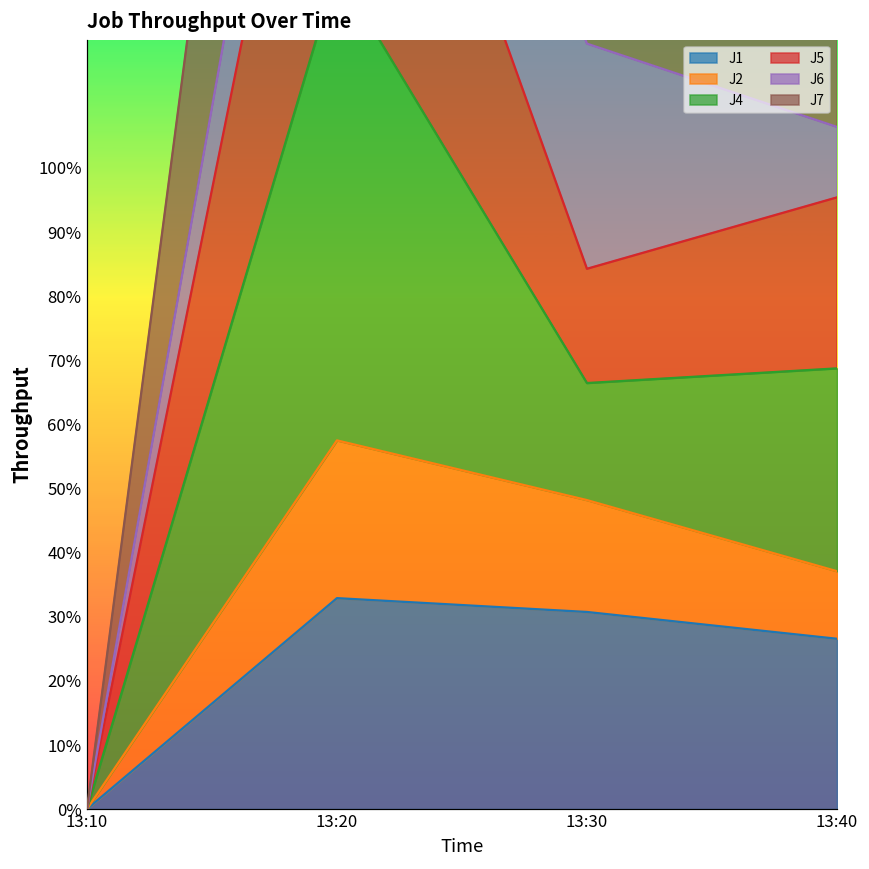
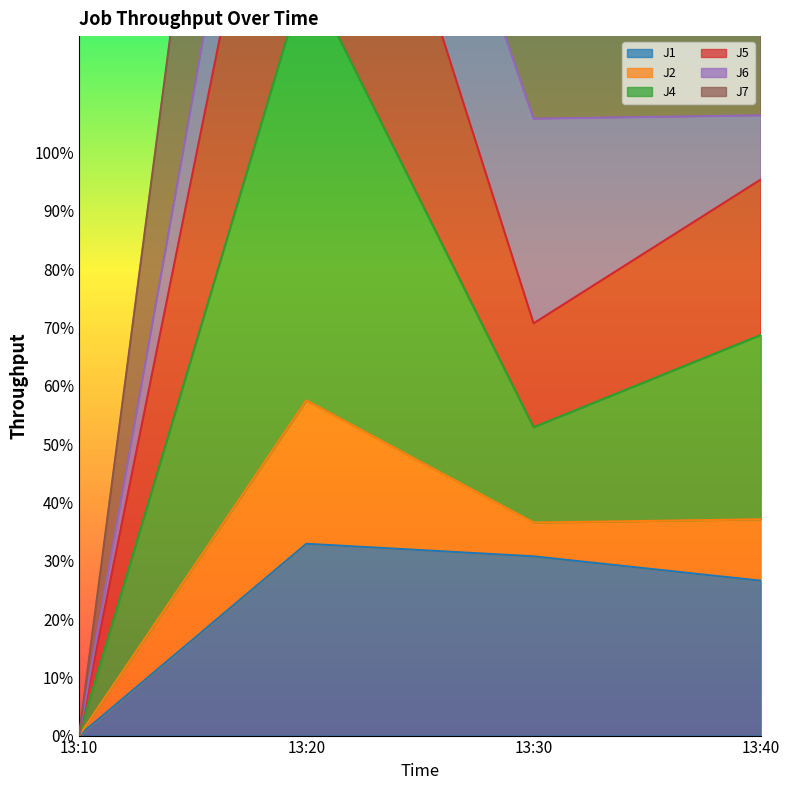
J2, 13:30: 17% -> 6%
J4, 13:30: 18% -> 16%
